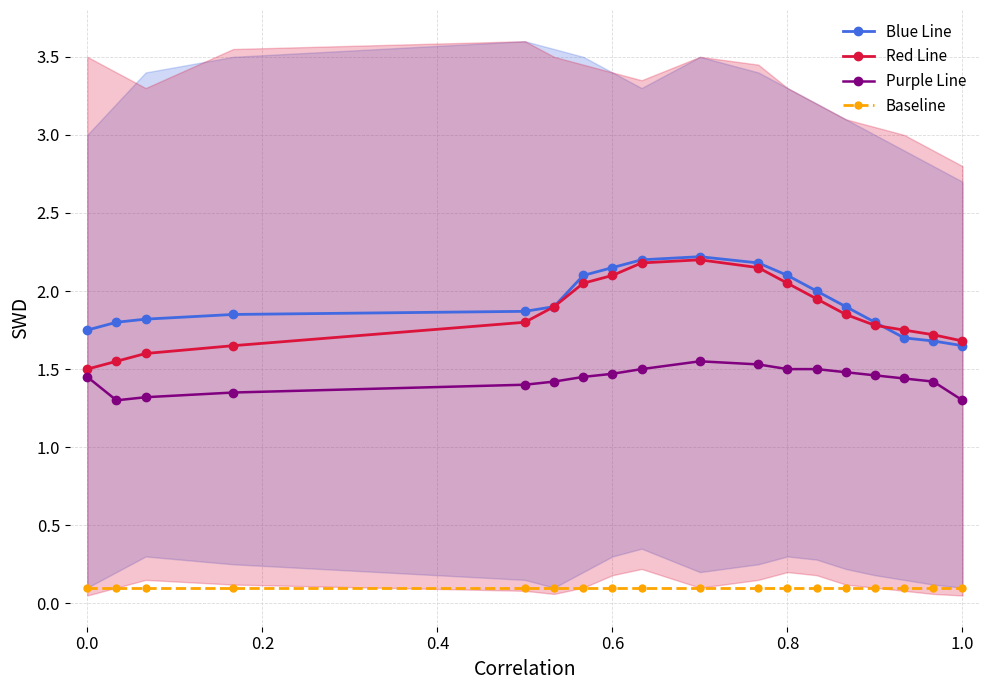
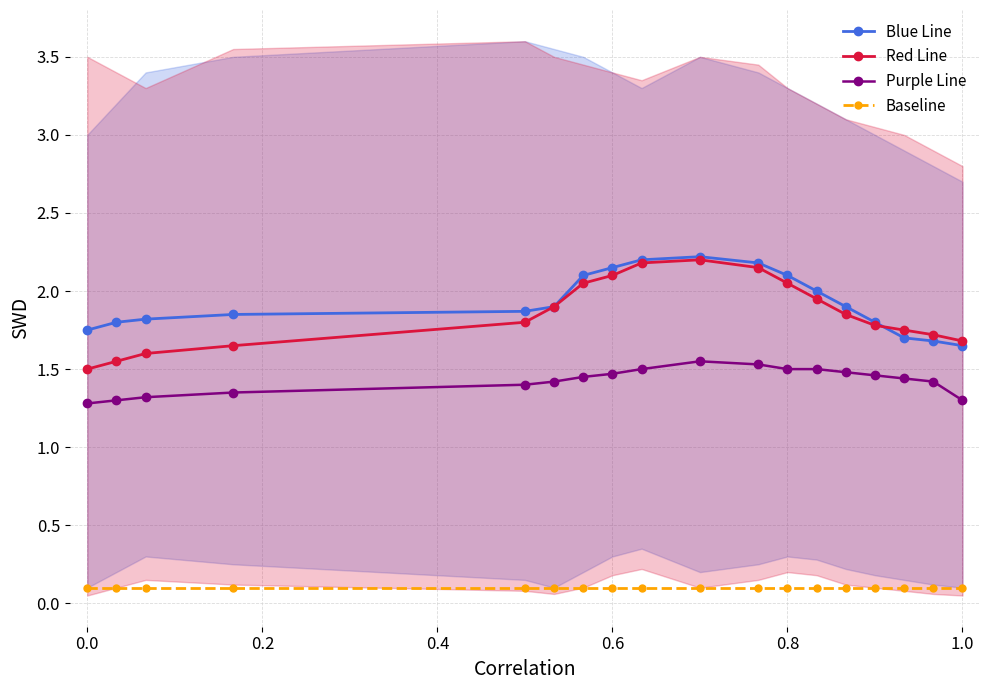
Purple Line, 0.0: 1.45 -> 1.28
